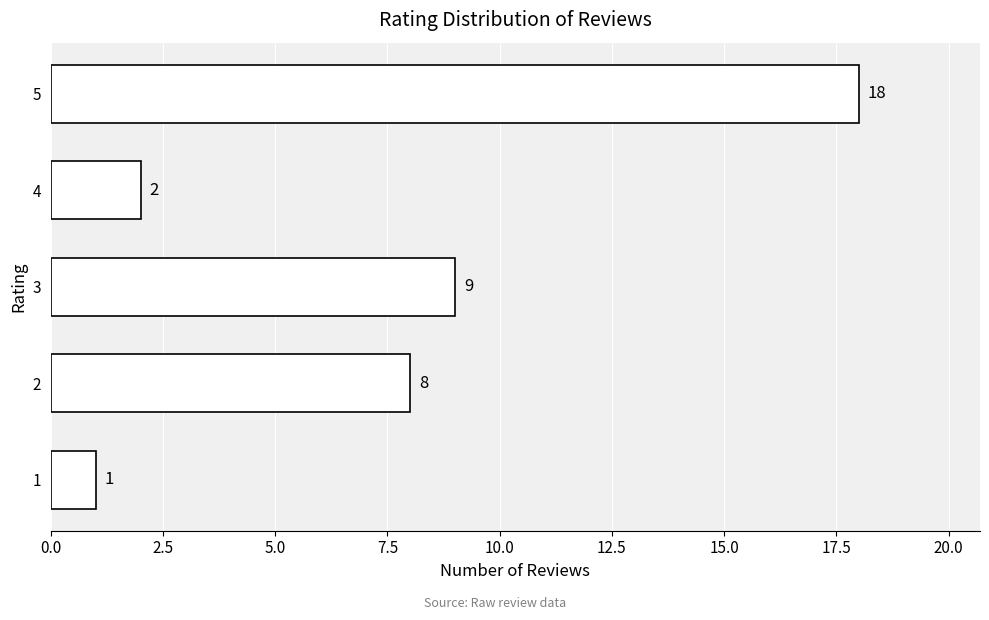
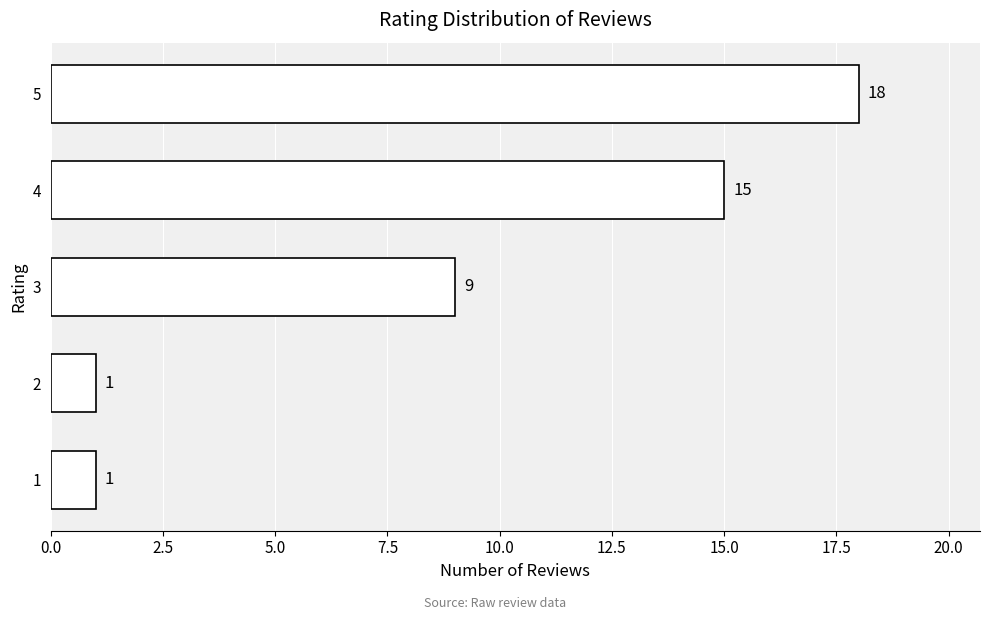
4: 2 -> 15
2: 8 -> 1
